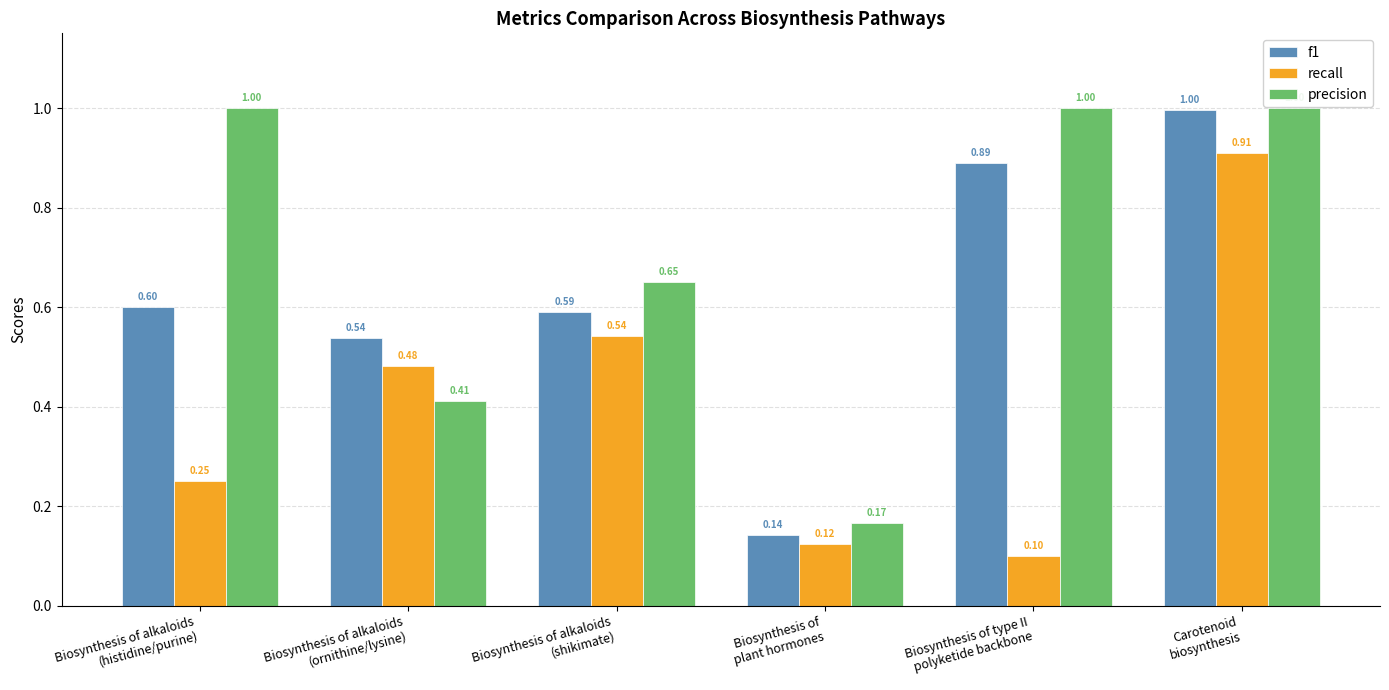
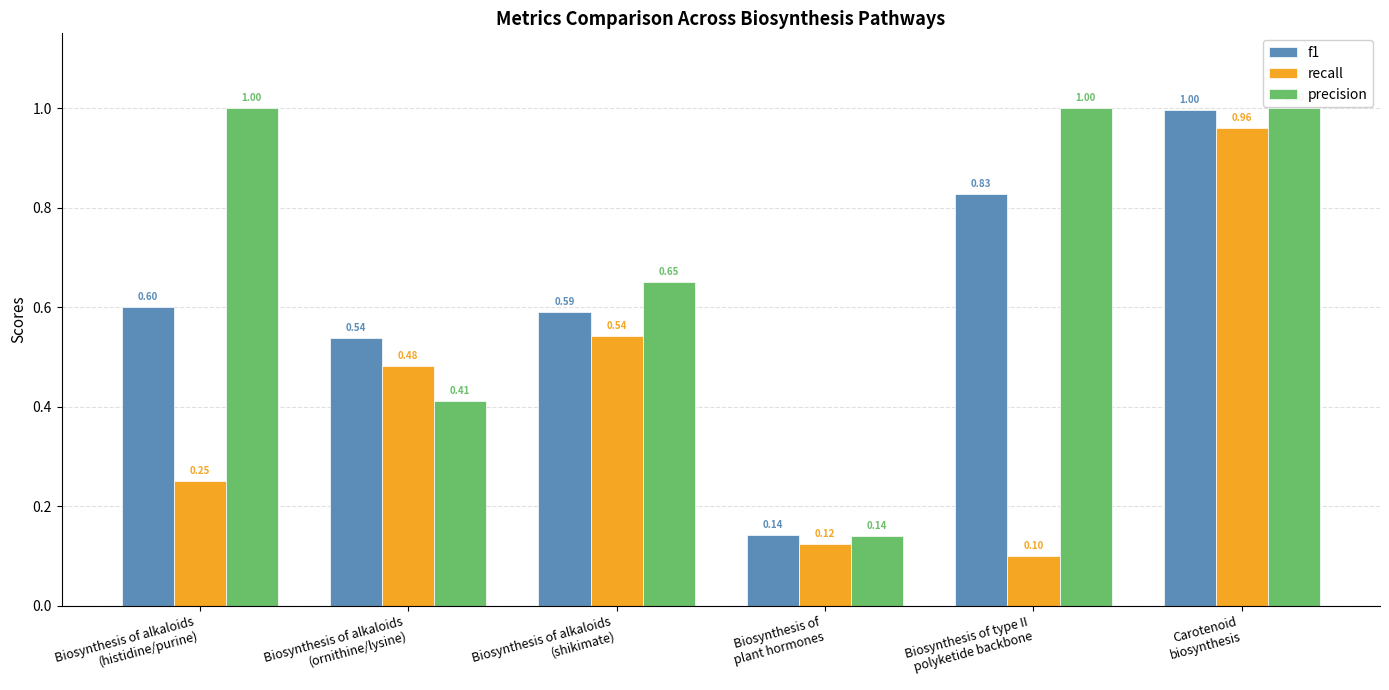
precision, Biosynthesis of plant hormones: 0.17 -> 0.14
f1, Biosynthesis of type II polyketide backbone: 0.89 -> 0.83
recall, Carotenoid biosynthesis: 0.91 -> 0.96
